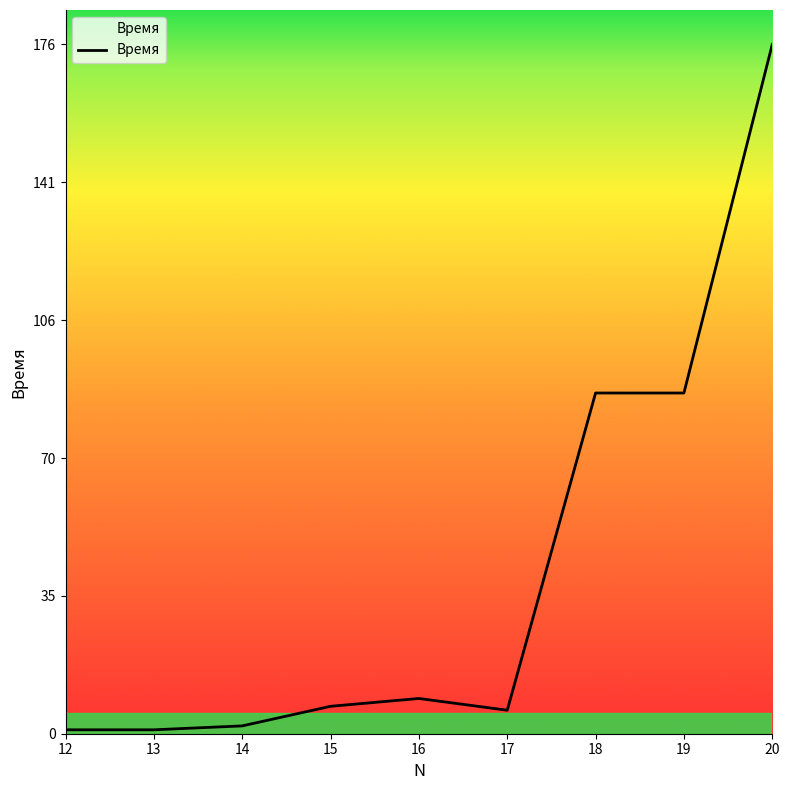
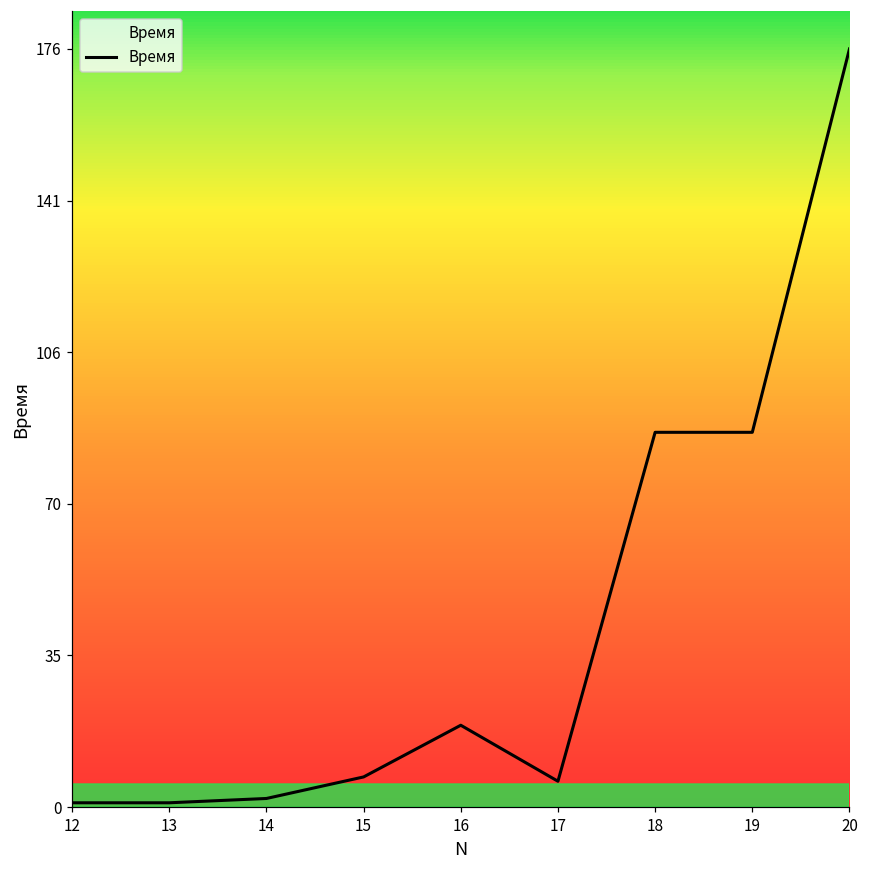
16: 9 -> 19
